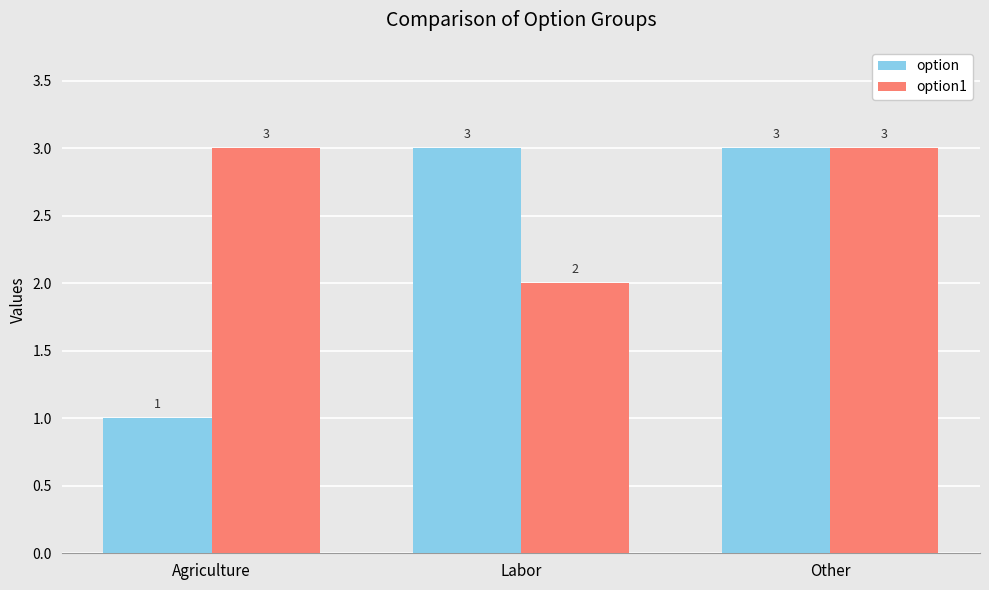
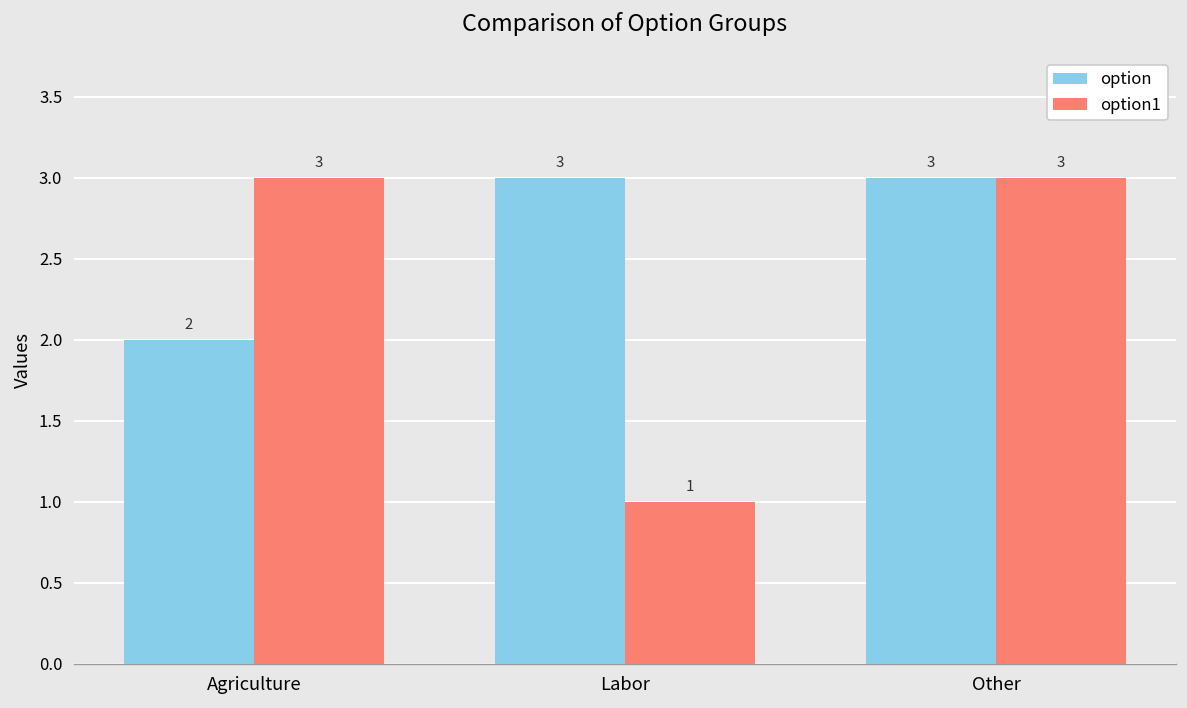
option, Agriculture: 1 -> 2
option1, Labor: 2 -> 1
